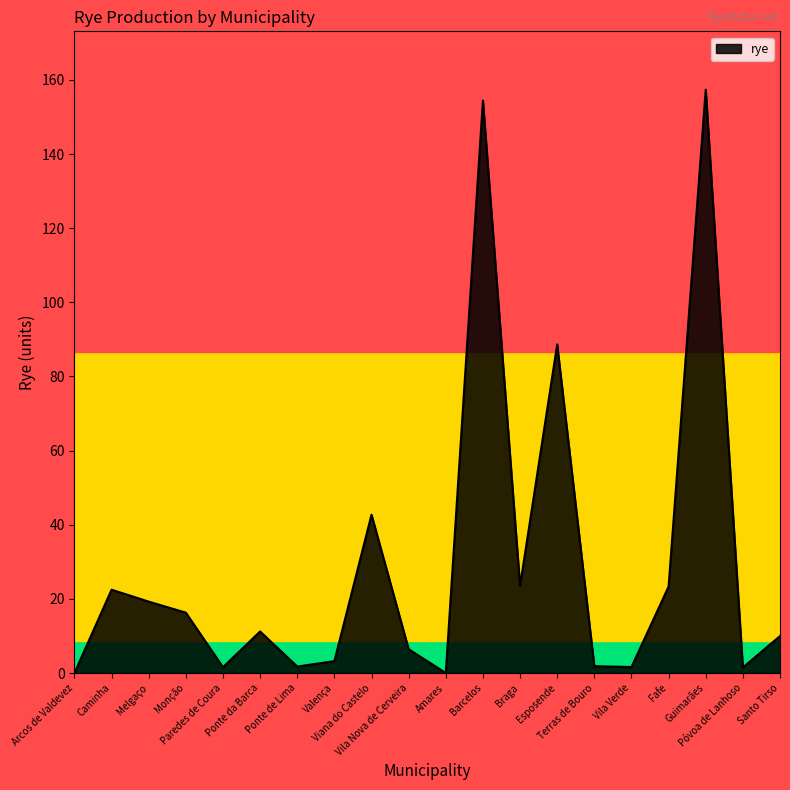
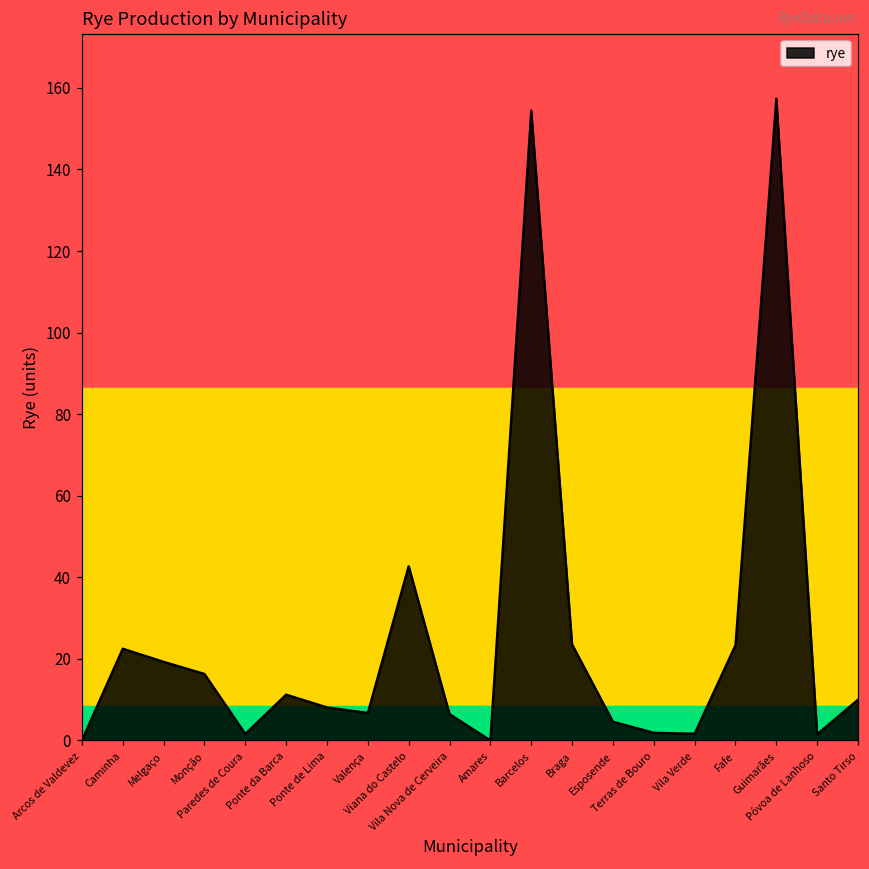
Ponte de Lima: 2 -> 8
Valença: 3 -> 7
Esposende: 89 -> 5
